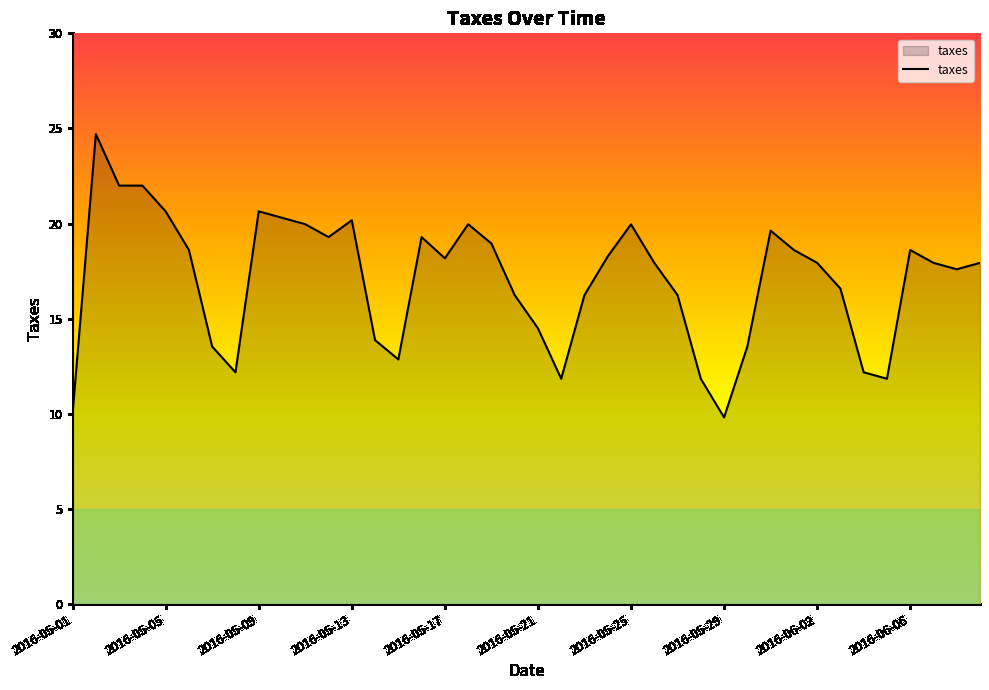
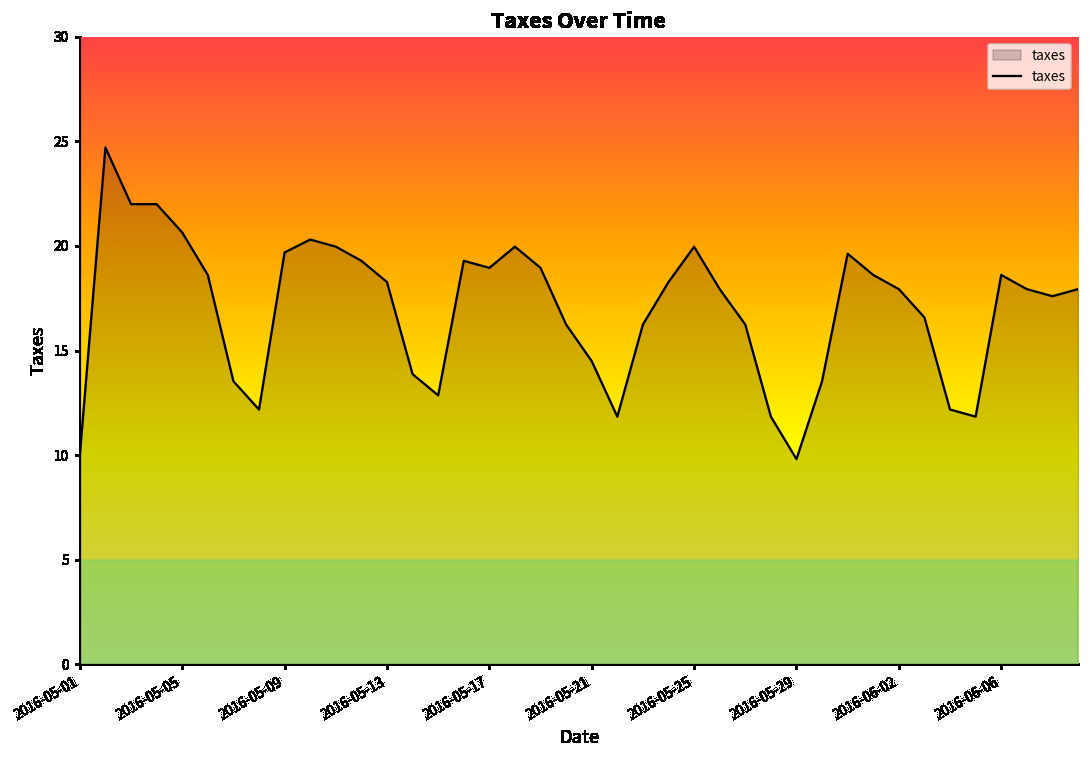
2016-05-09: 20.6 -> 19.7
2016-05-13: 20.2 -> 18.3
2016-05-17: 18.2 -> 19.0
